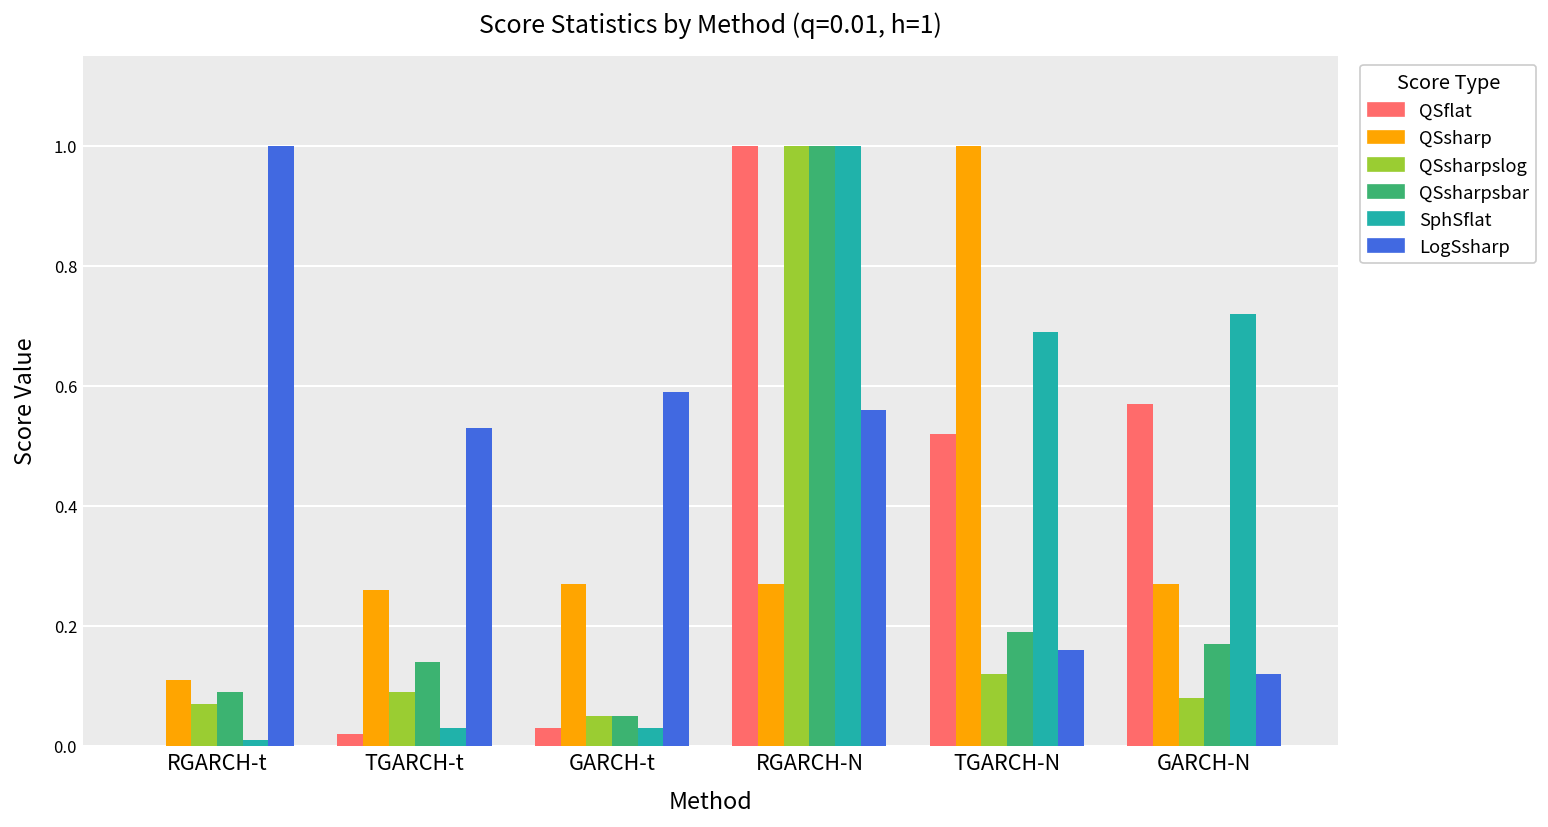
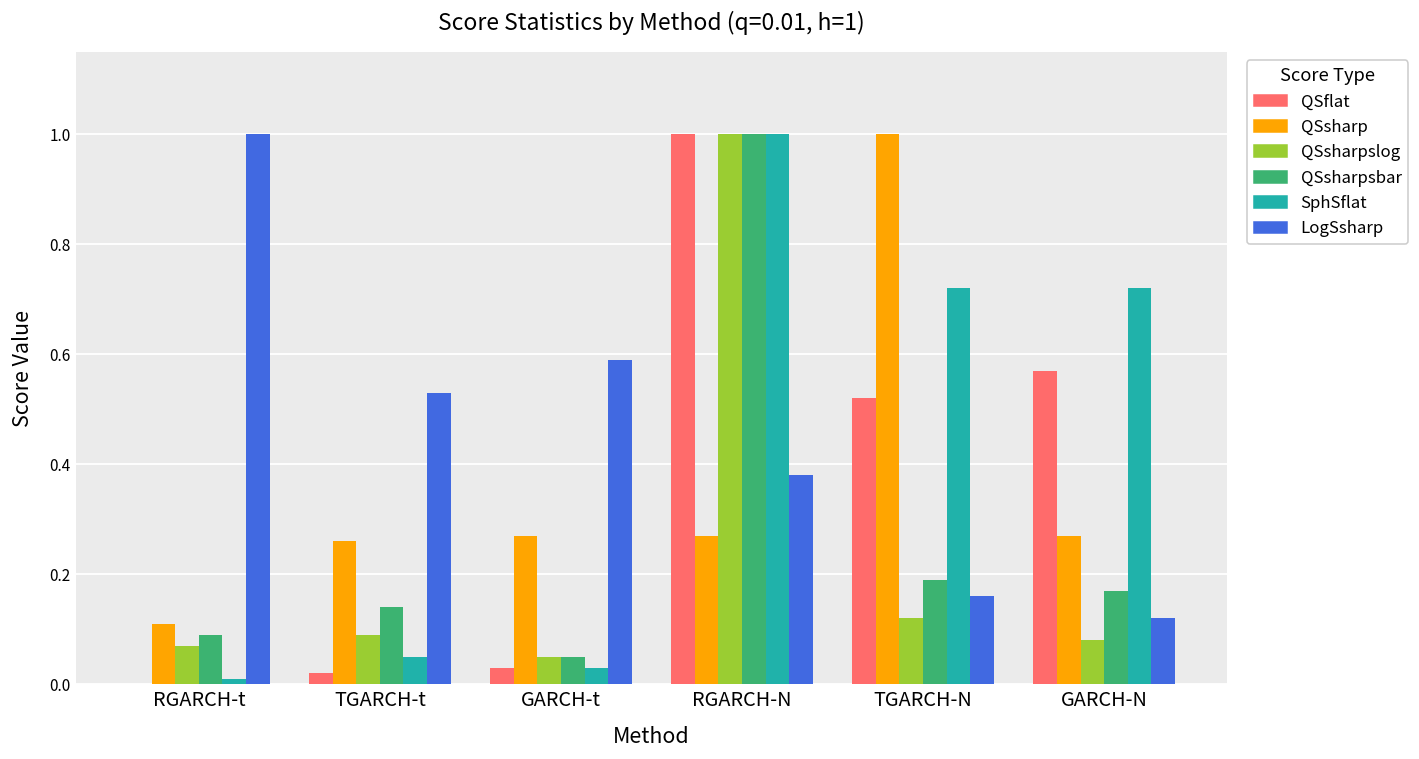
SphSflat, TGARCH-t: 0.03 -> 0.05
LogSsharp, RGARCH-N: 0.56 -> 0.38
SphSflat, TGARCH-N: 0.69 -> 0.72
